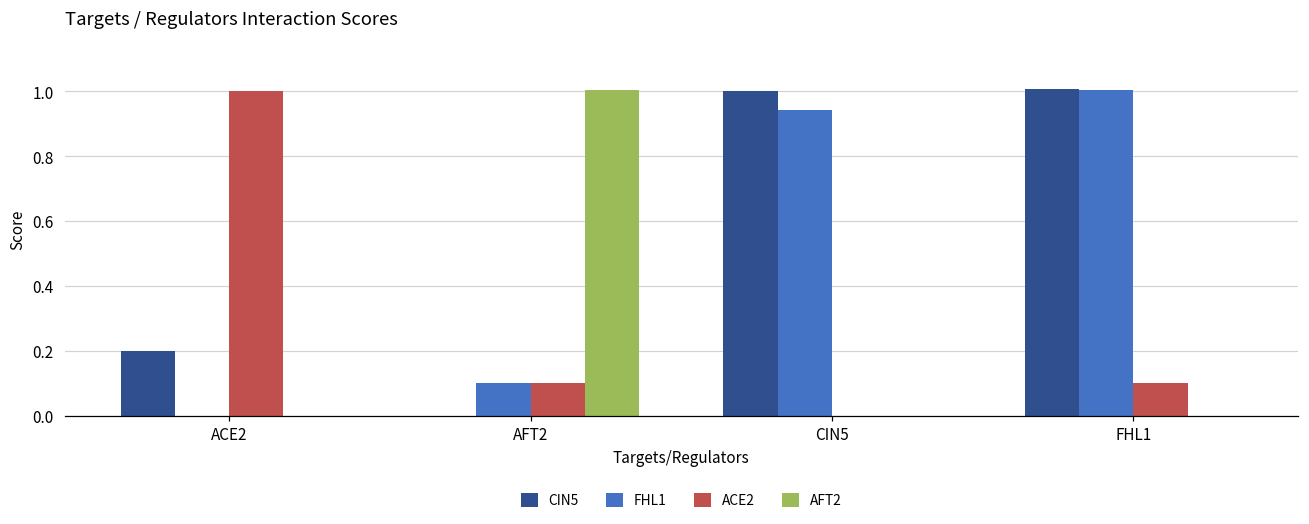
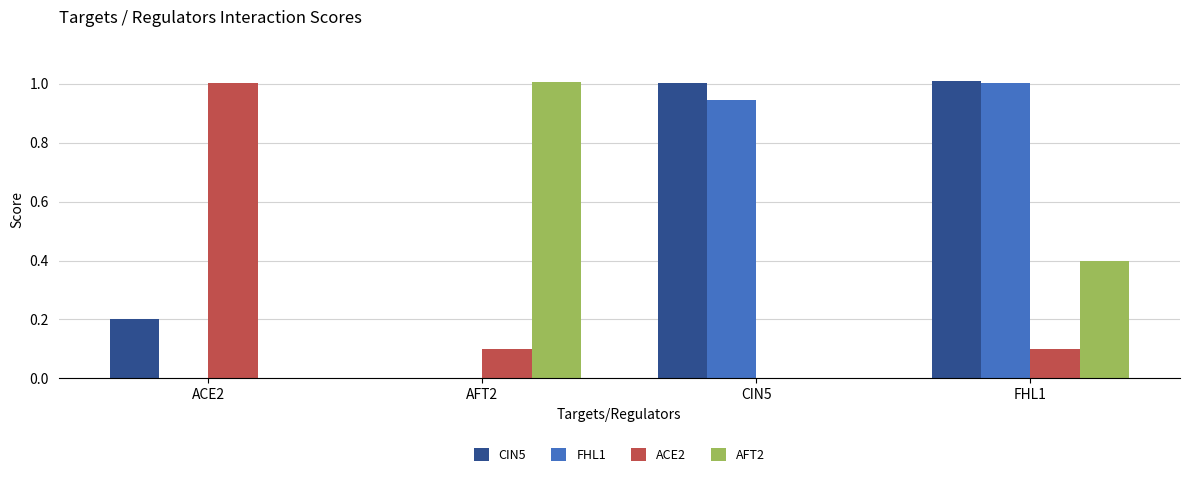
FHL1, AFT2: 0.1 -> 0.0
AFT2, FHL1: 0.0 -> 0.4
